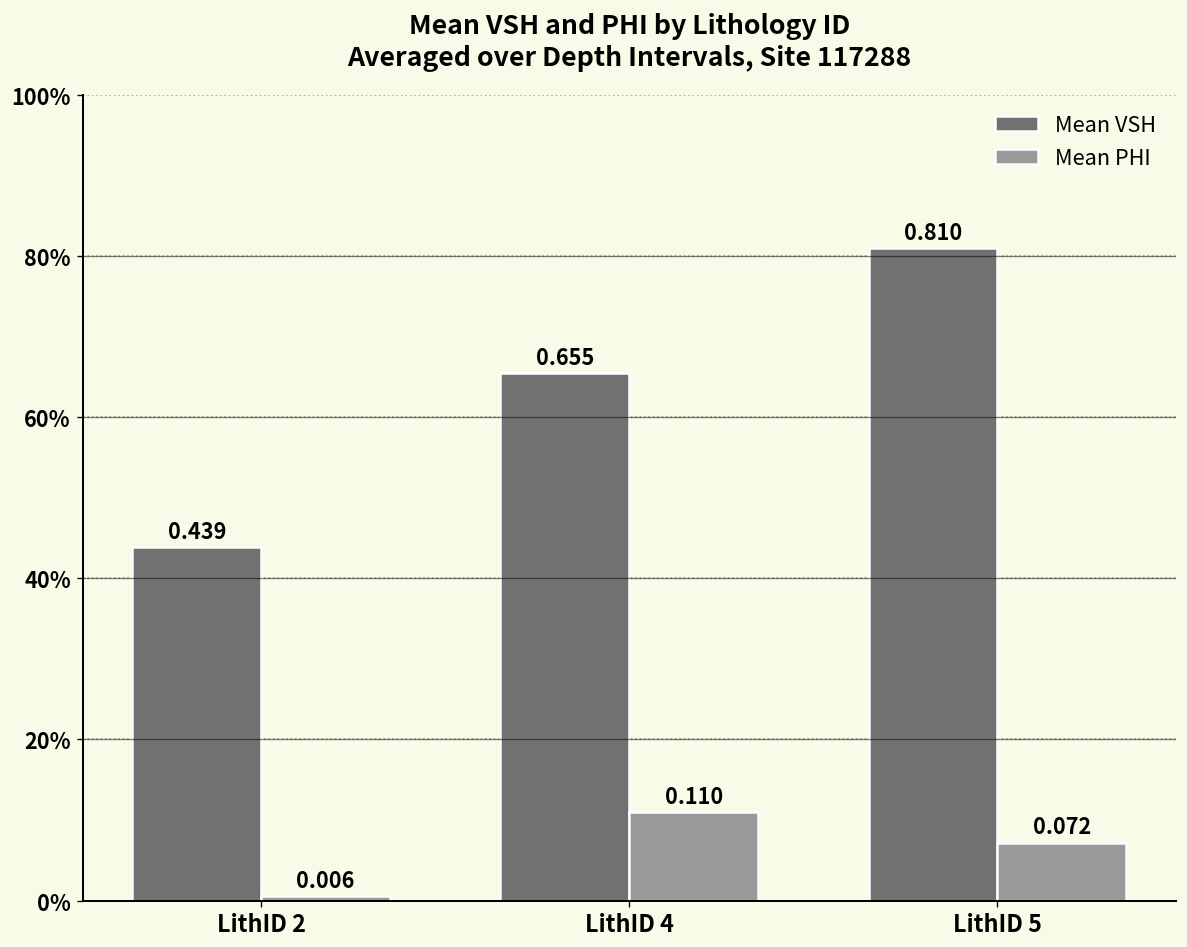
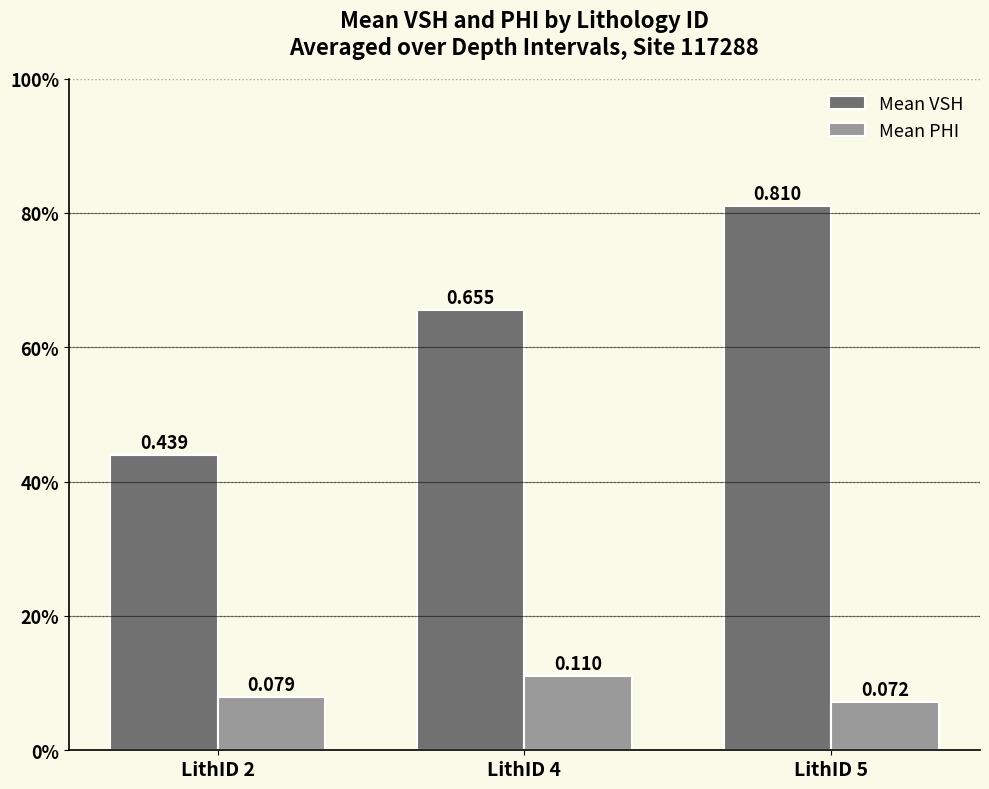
Mean PHI, LithID 2: 0.006 -> 0.079
